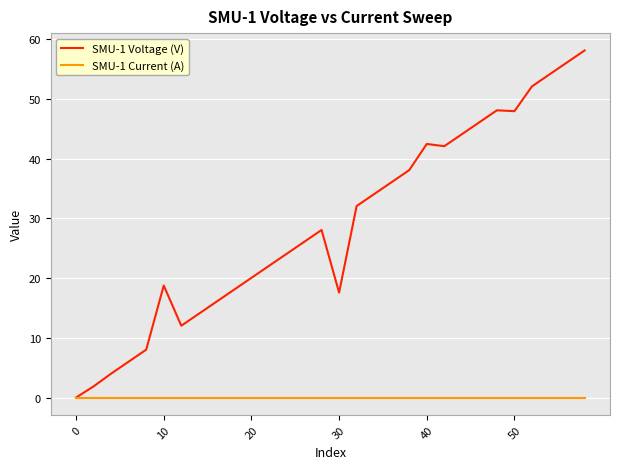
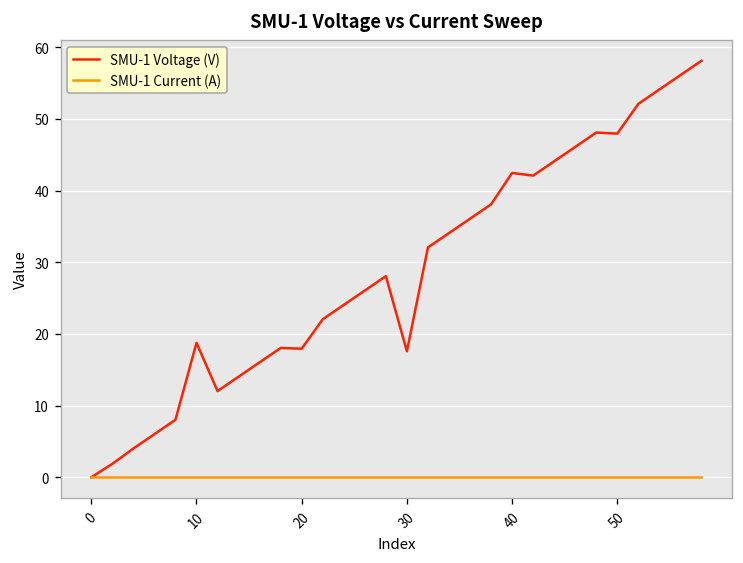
SMU-1 Voltage (V), 20: 20 -> 18
